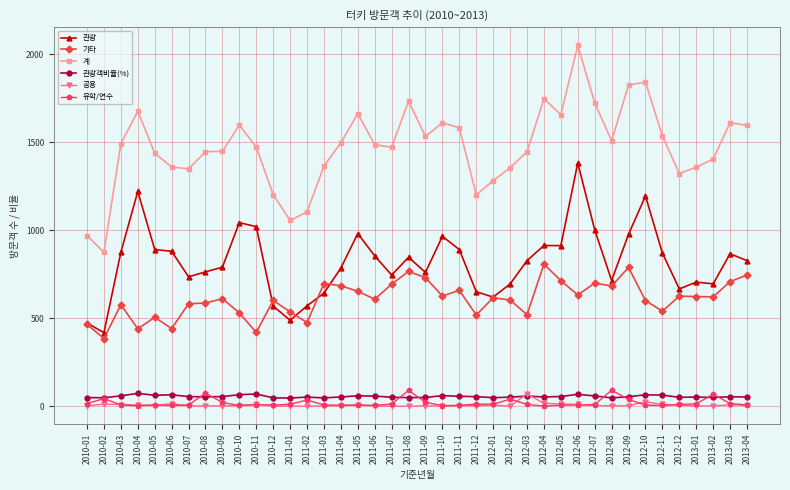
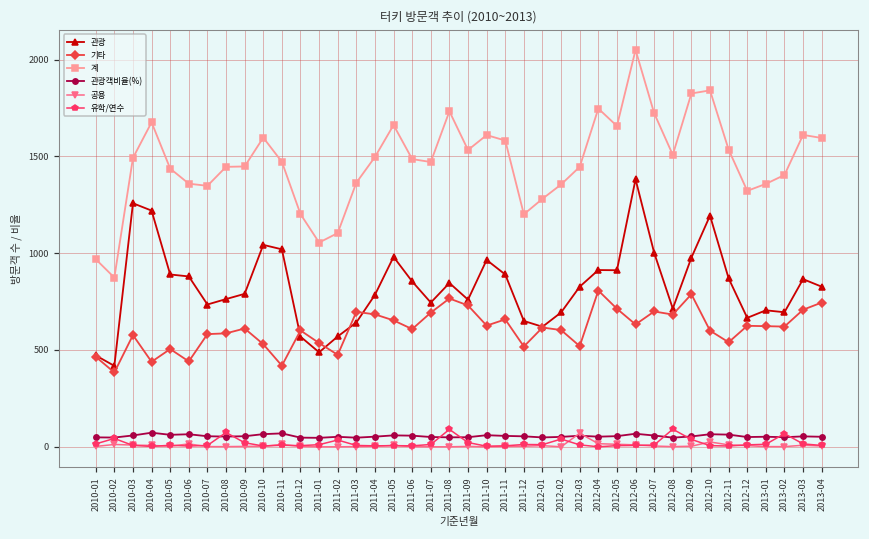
관광, 2010-03: 880 -> 1260
